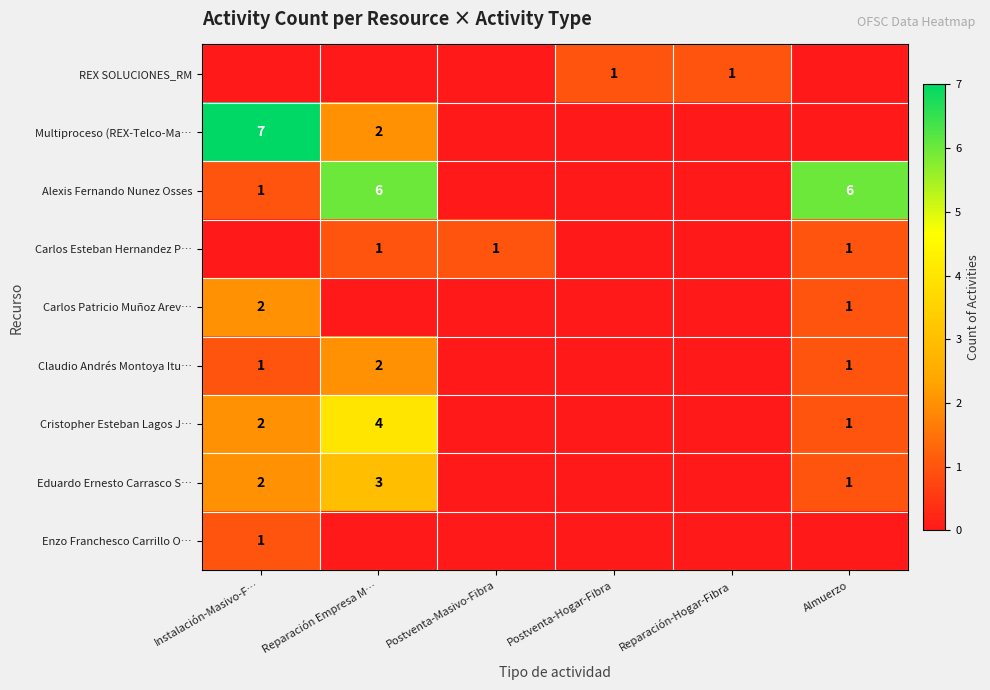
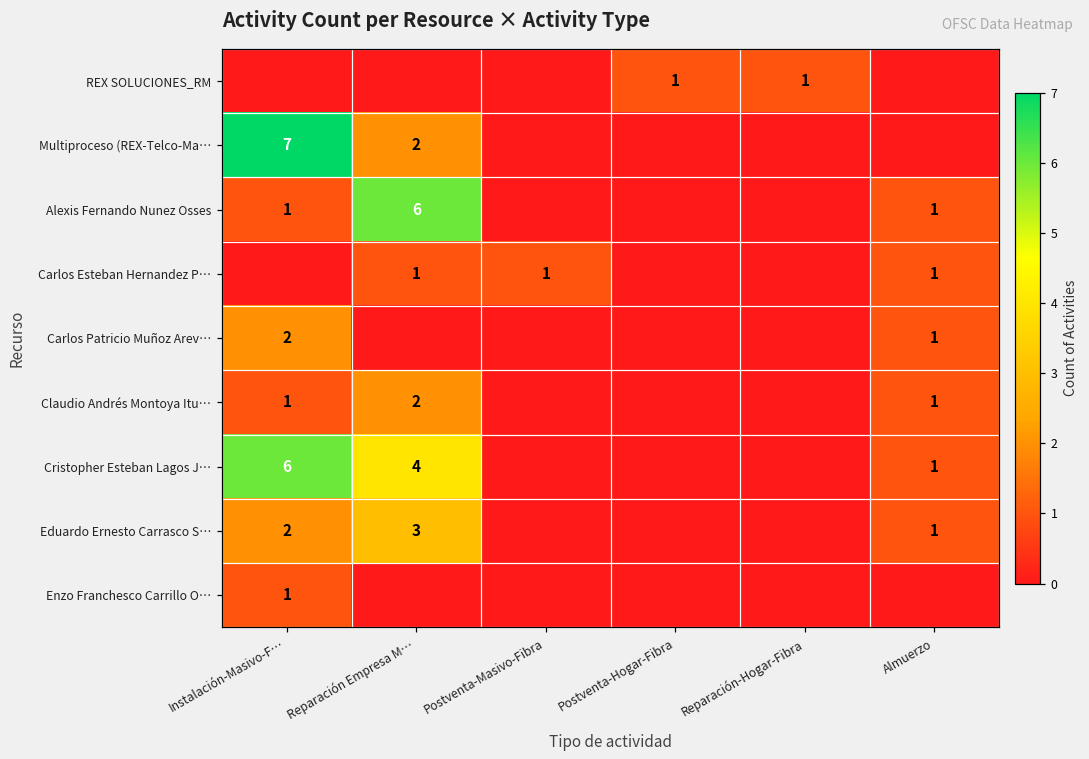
Alexis Fernando Nunez Osses, Almuerzo: 6 -> 1
Cristopher Esteban Lagos J…, Instalación-Masivo-F…: 2 -> 6
